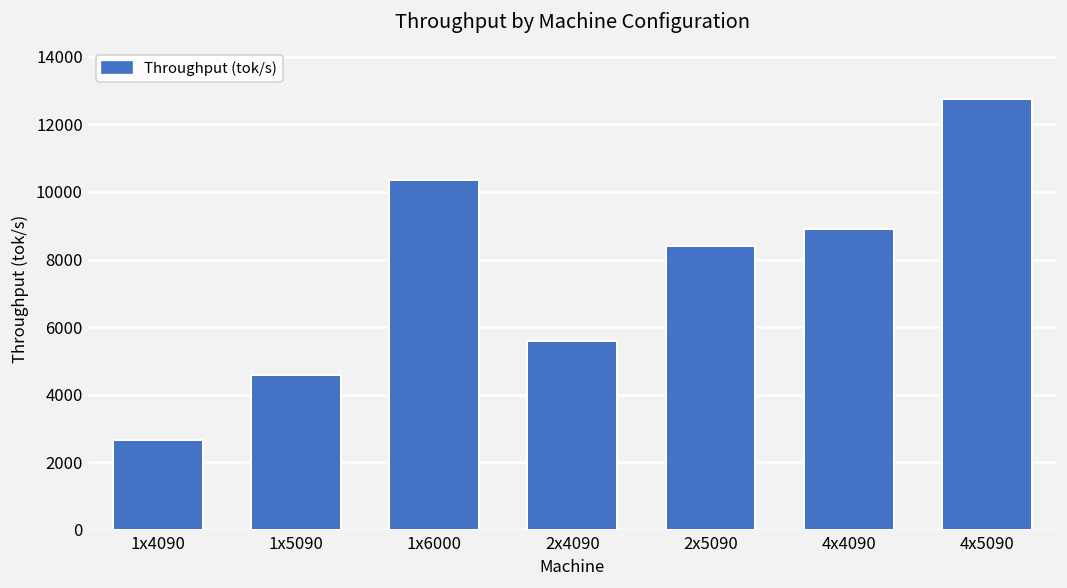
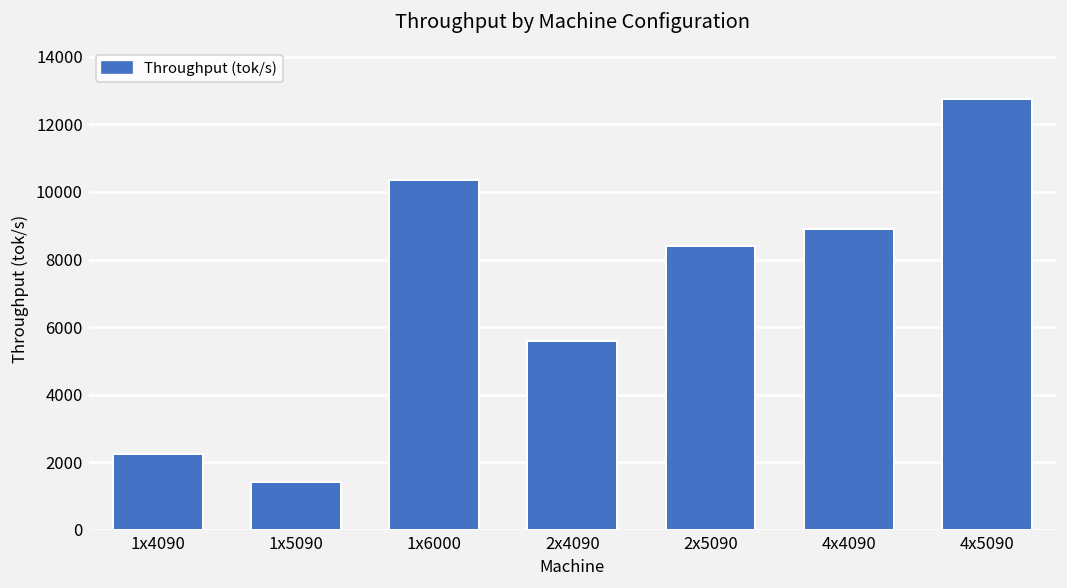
1x4090: 2600 -> 2300
1x5090: 4600 -> 1400
